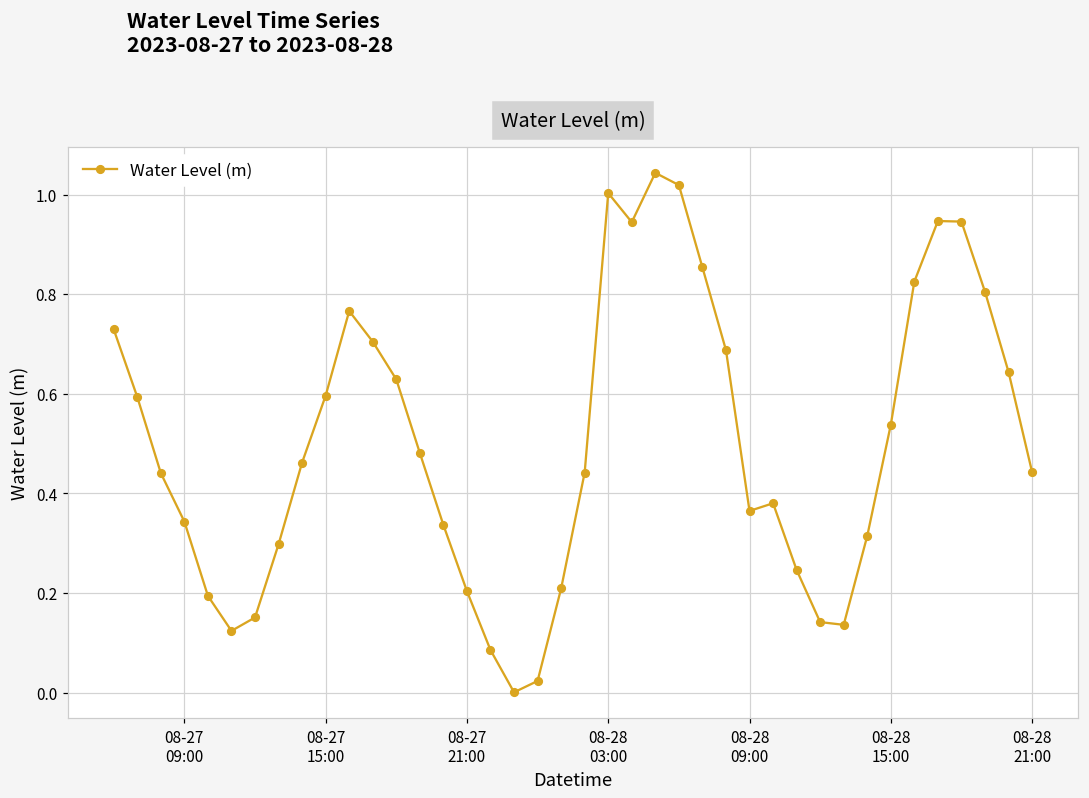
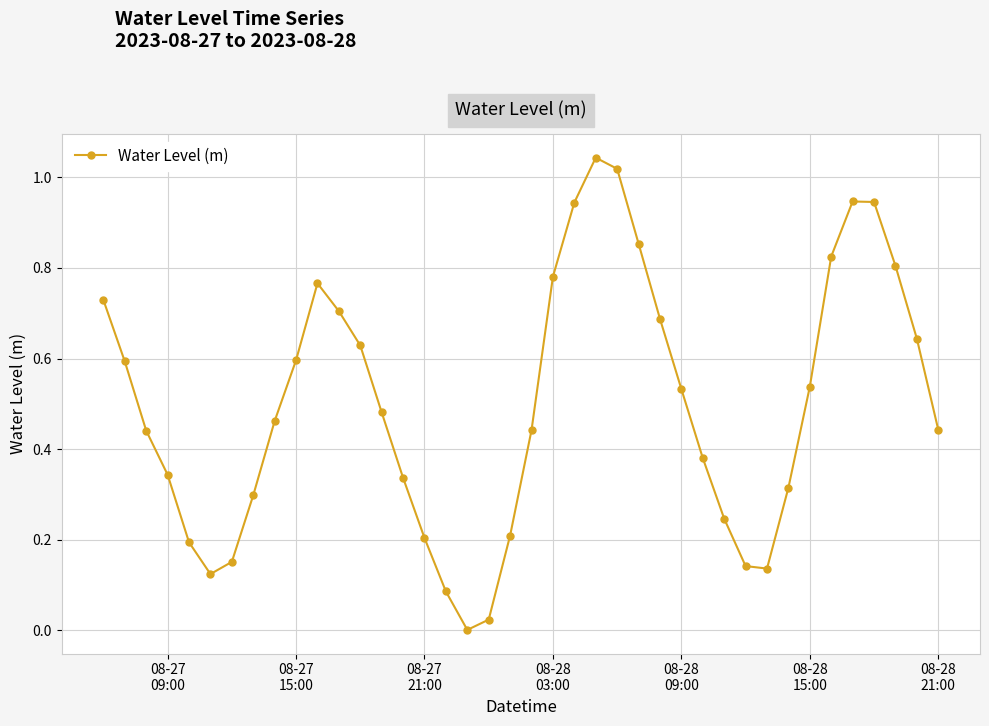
08-28 03:00: 1.00 -> 0.78
08-28 09:00: 0.36 -> 0.53
